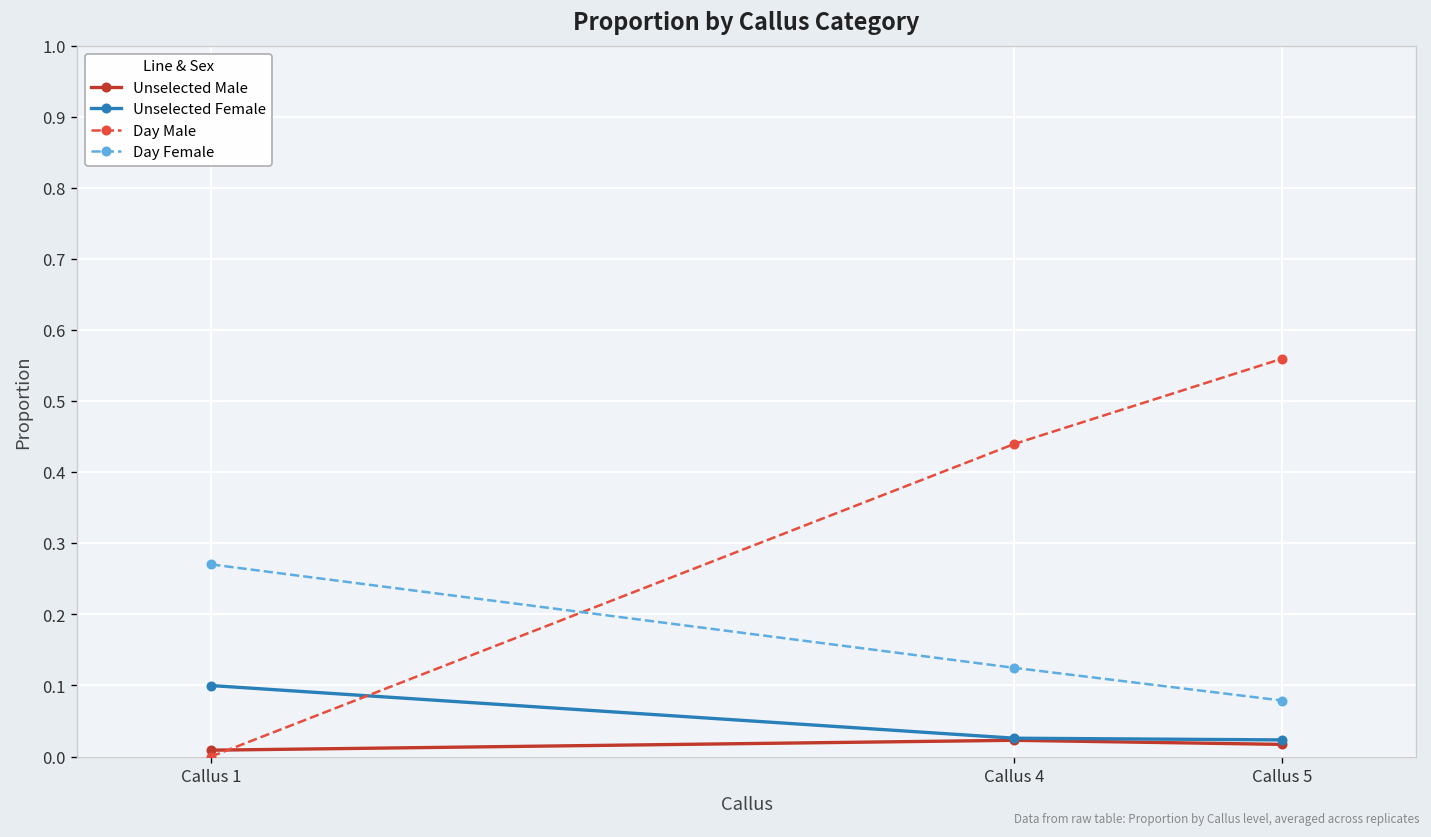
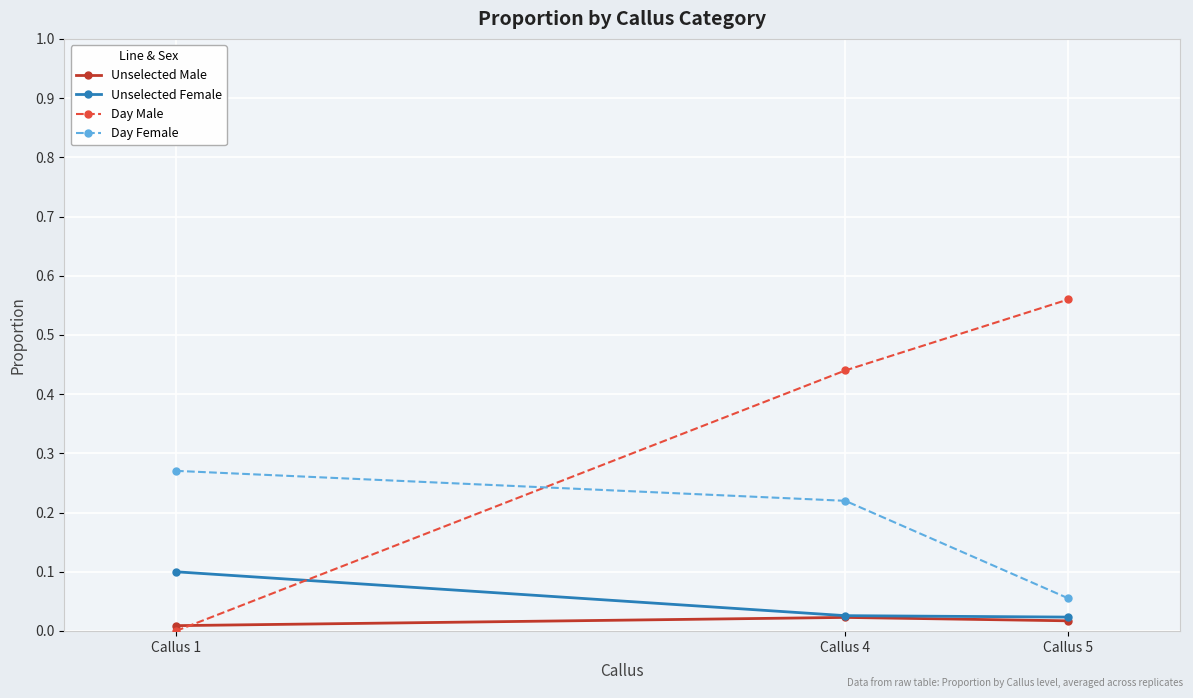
Day Female, Callus 4: 0.12 -> 0.22
Day Female, Callus 5: 0.08 -> 0.05
